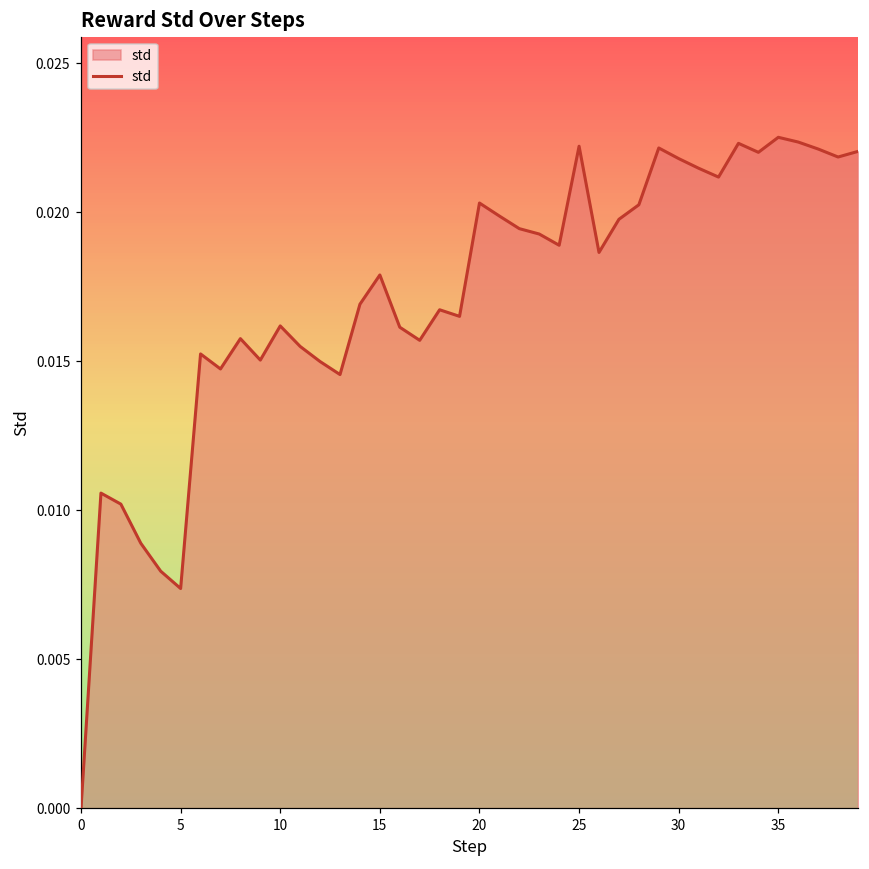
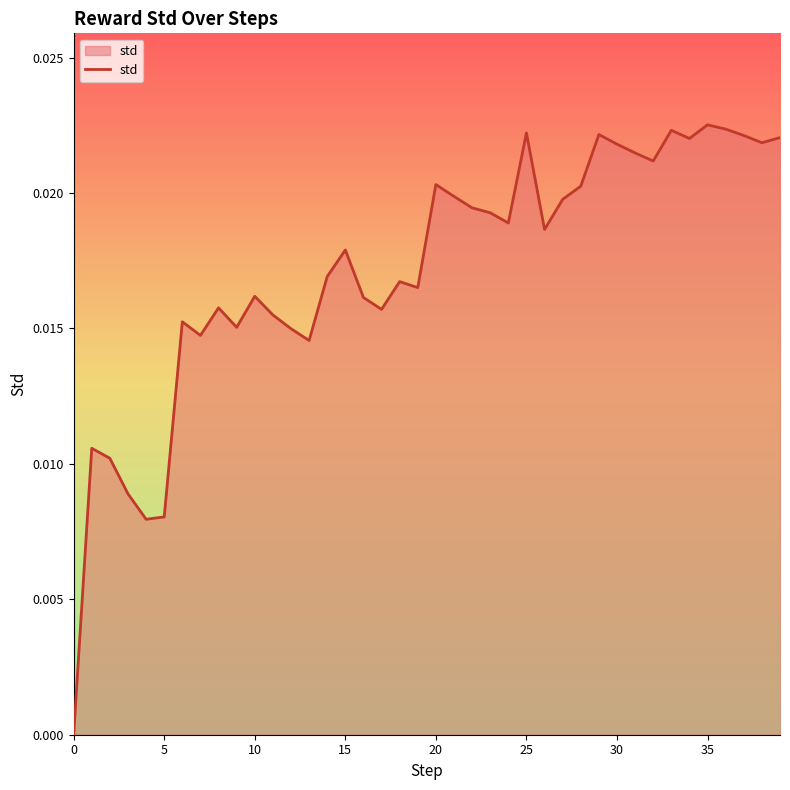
5: 0.0074 -> 0.0080
